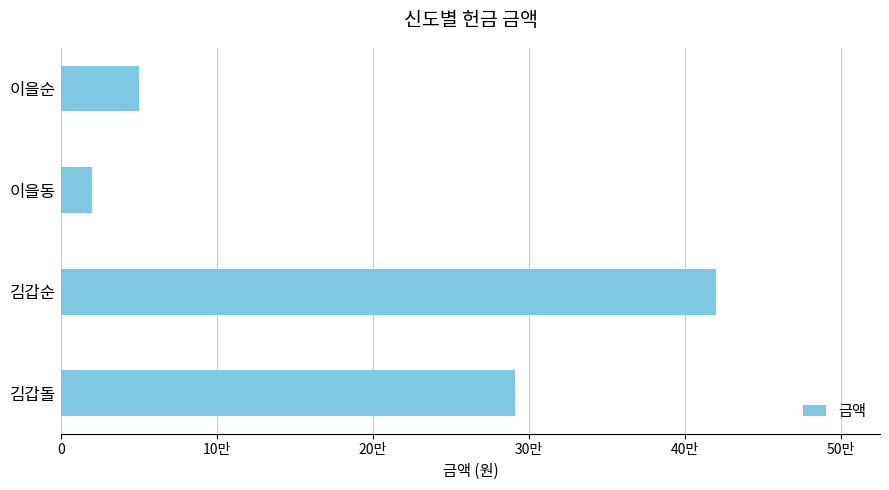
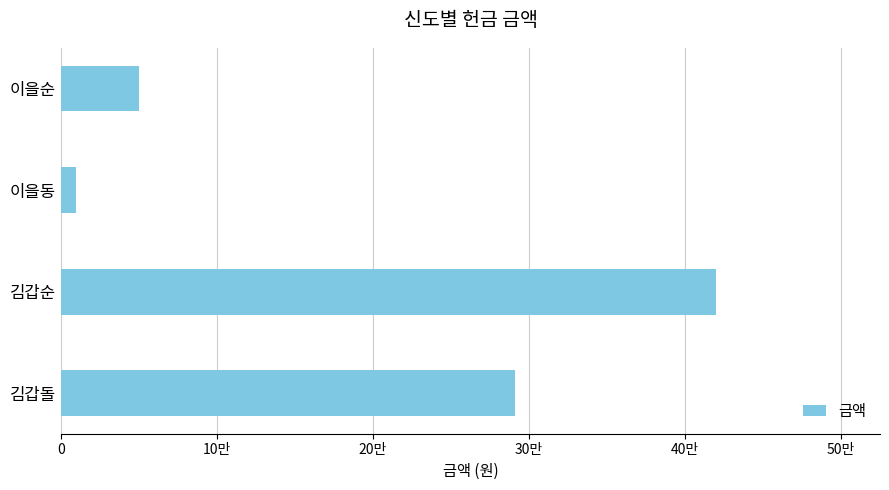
이을동: 2.0만 -> 0.9만
